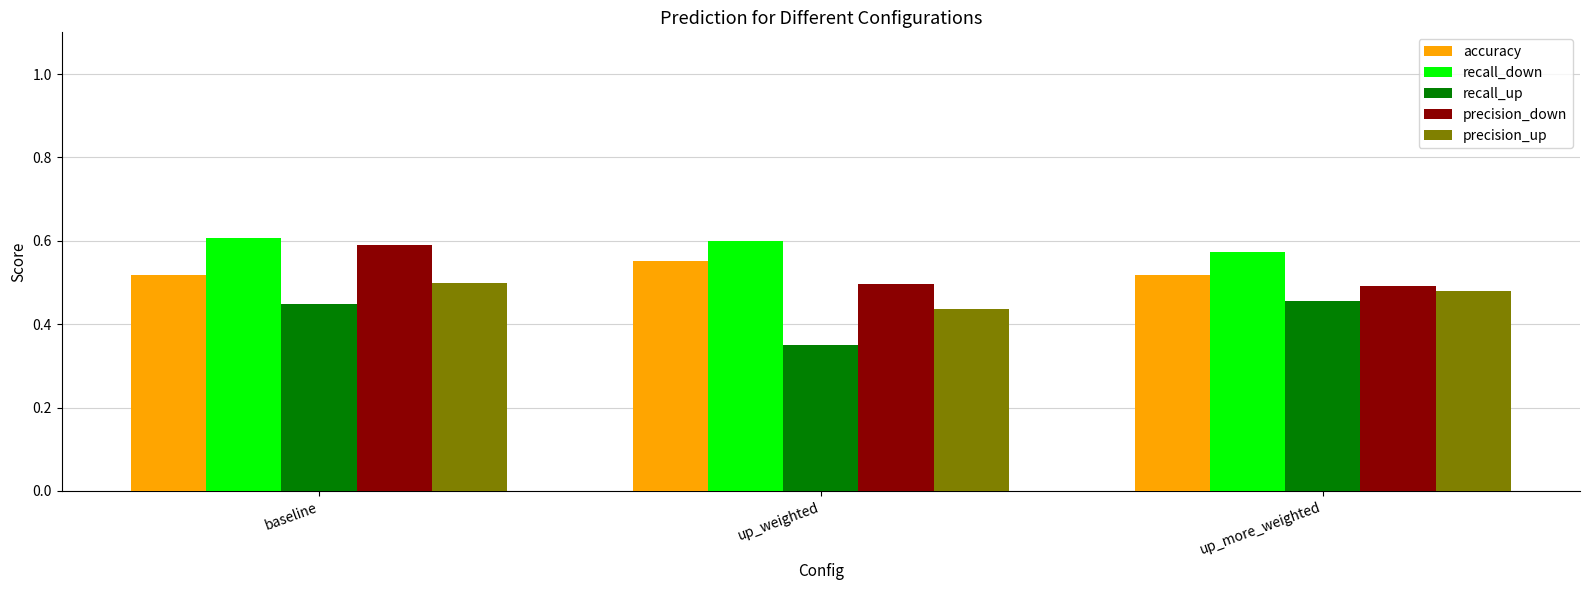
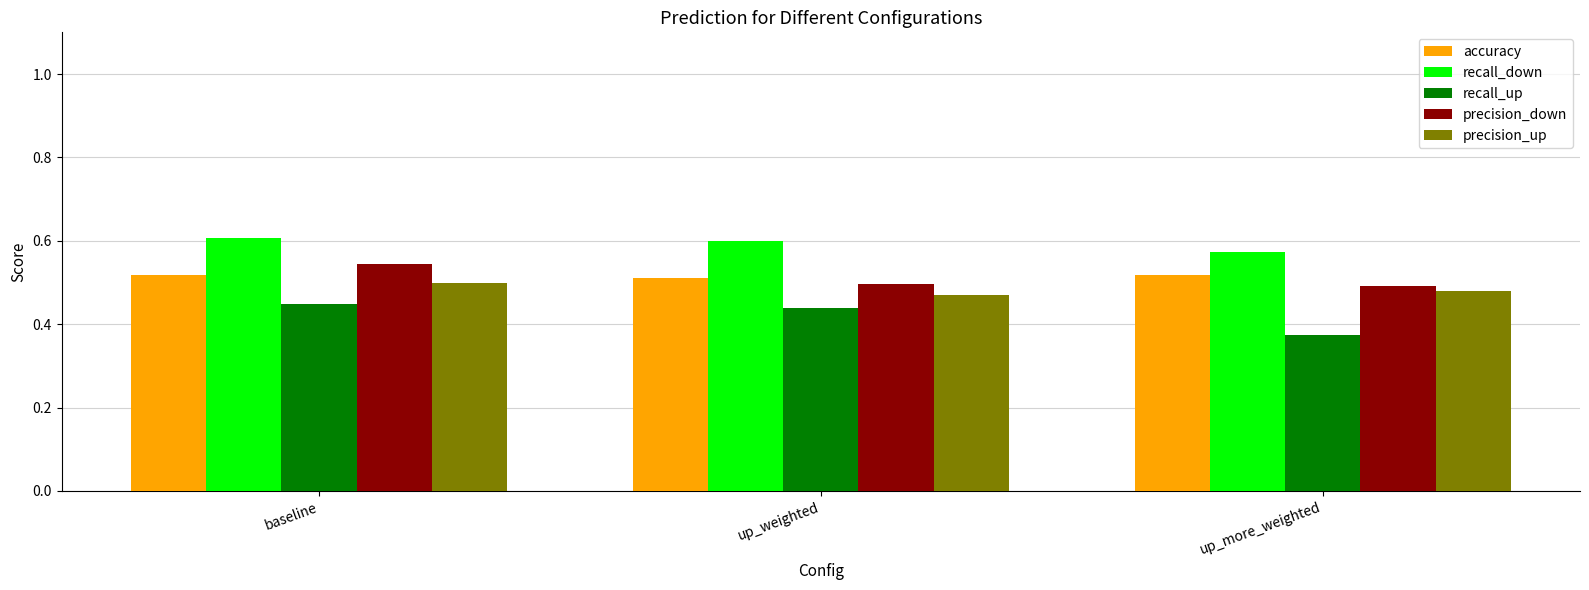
precision_down, baseline: 0.59 -> 0.54
accuracy, up_weighted: 0.55 -> 0.51
recall_up, up_weighted: 0.35 -> 0.44
precision_up, up_weighted: 0.44 -> 0.47
recall_up, up_more_weighted: 0.46 -> 0.37
